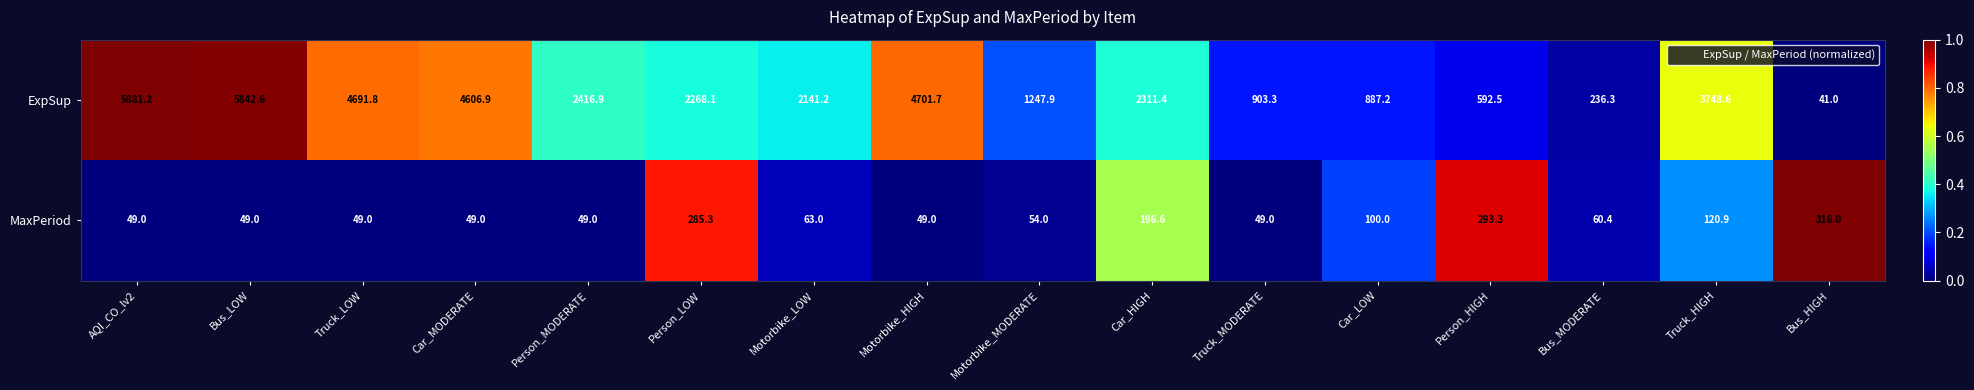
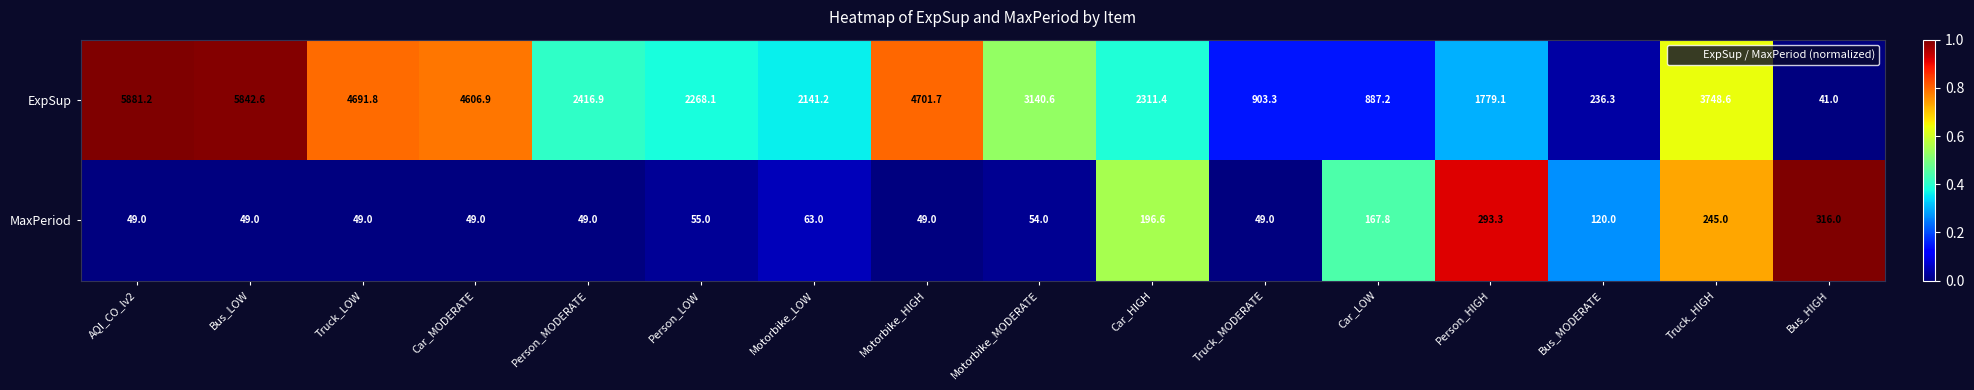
ExpSup, Motorbike_MODERATE: 1247.9 -> 3140.6
ExpSup, Person_HIGH: 592.5 -> 1779.1
MaxPeriod, Person_LOW: 285.3 -> 55.0
MaxPeriod, Car_LOW: 100.0 -> 167.8
MaxPeriod, Bus_MODERATE: 60.4 -> 120.0
MaxPeriod, Truck_HIGH: 120.9 -> 245.0
